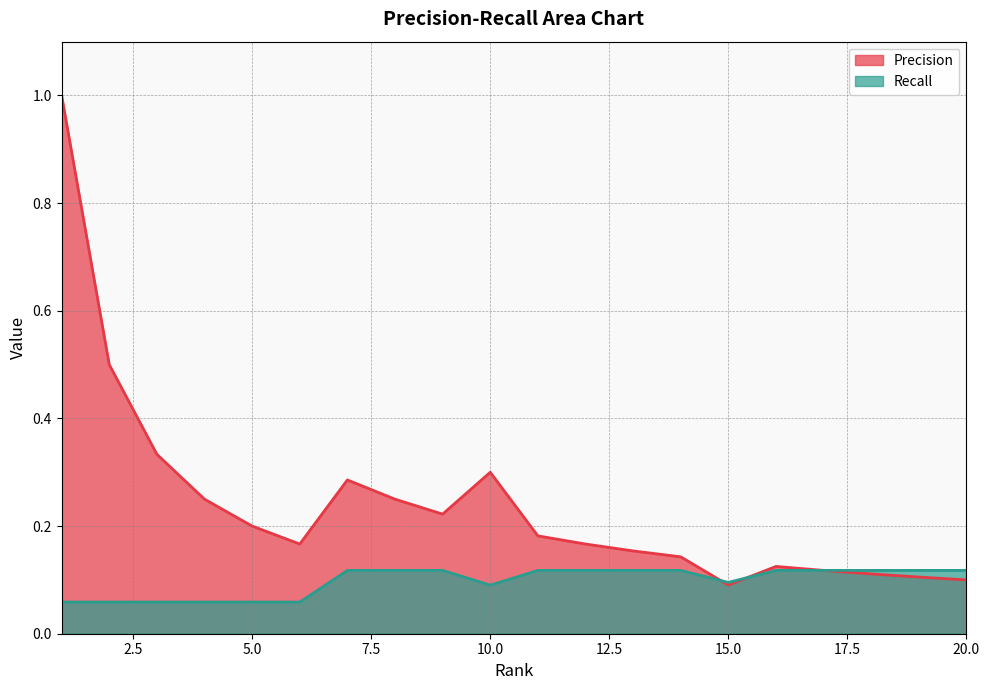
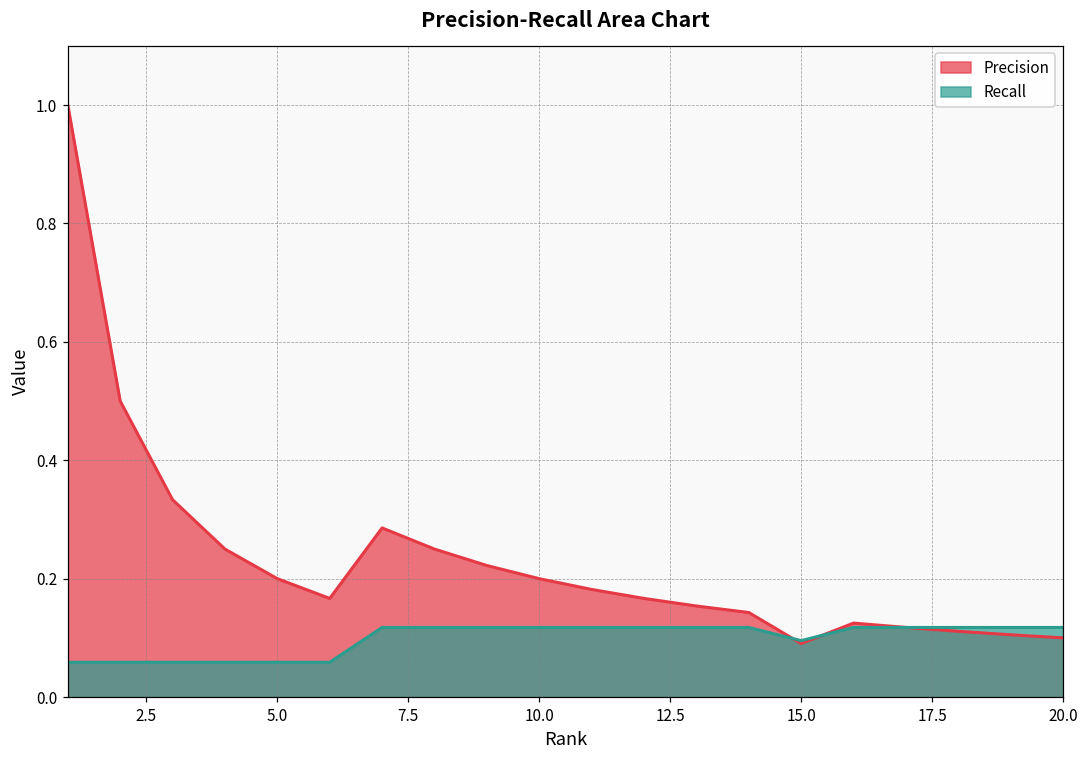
Precision, 10.0: 0.3 -> 0.2
Recall, 10.0: 0.09 -> 0.12
